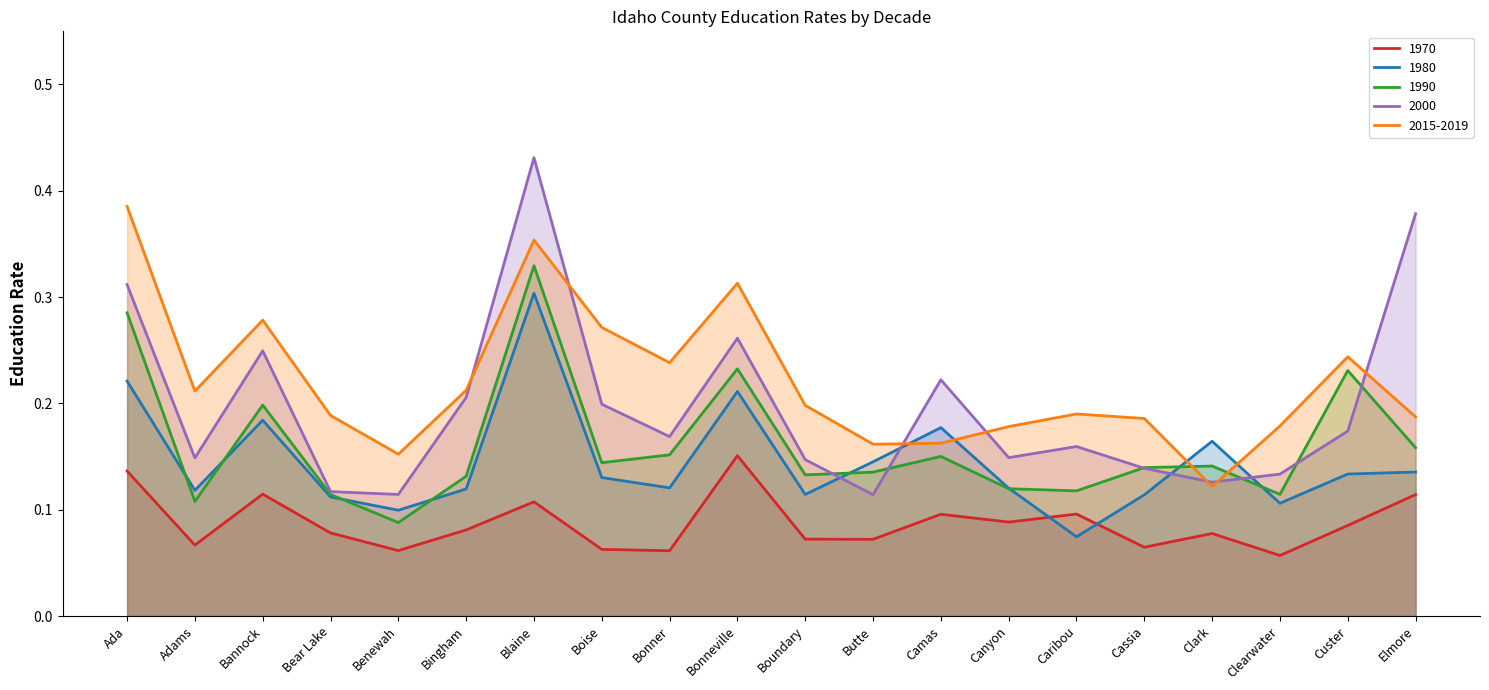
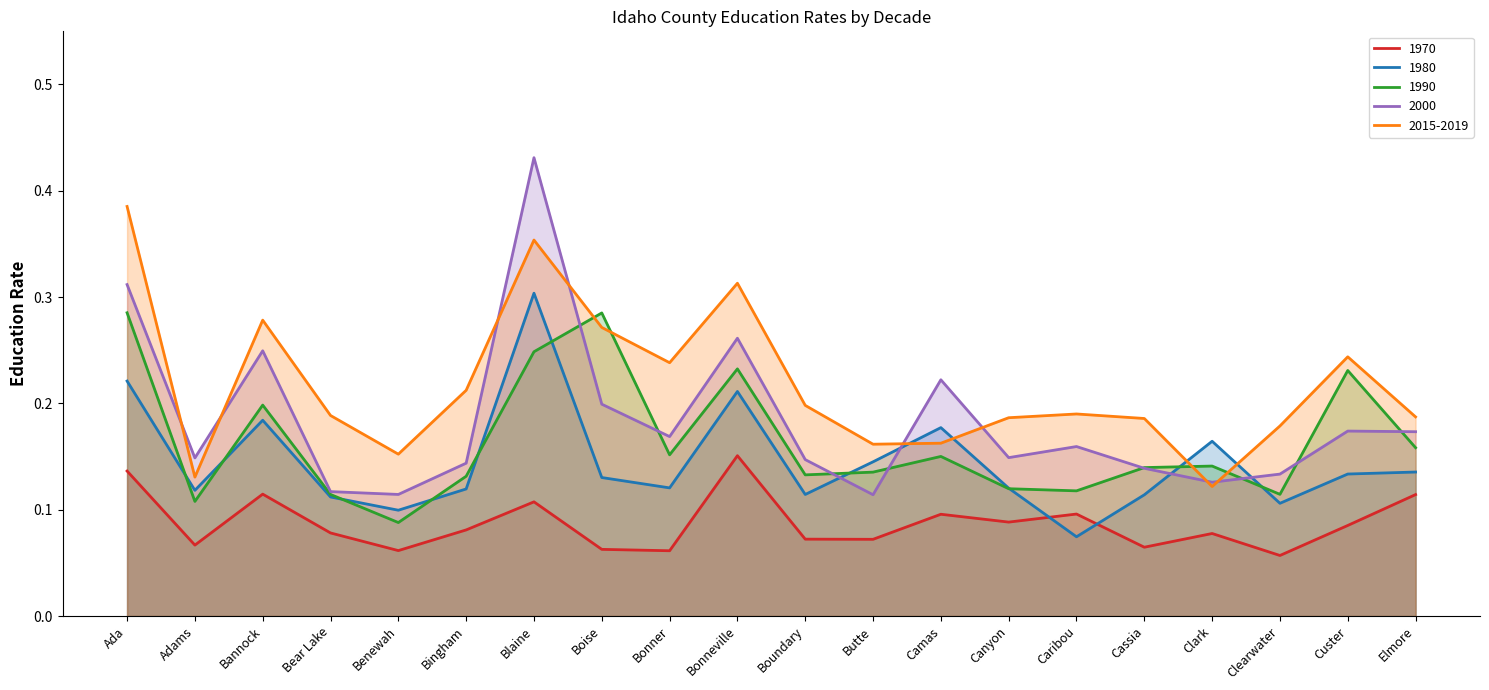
2015-2019, Adams: 0.212 -> 0.131
2000, Bingham: 0.206 -> 0.144
1990, Blaine: 0.330 -> 0.249
1990, Boise: 0.144 -> 0.285
2015-2019, Canyon: 0.178 -> 0.187
2000, Elmore: 0.378 -> 0.173
